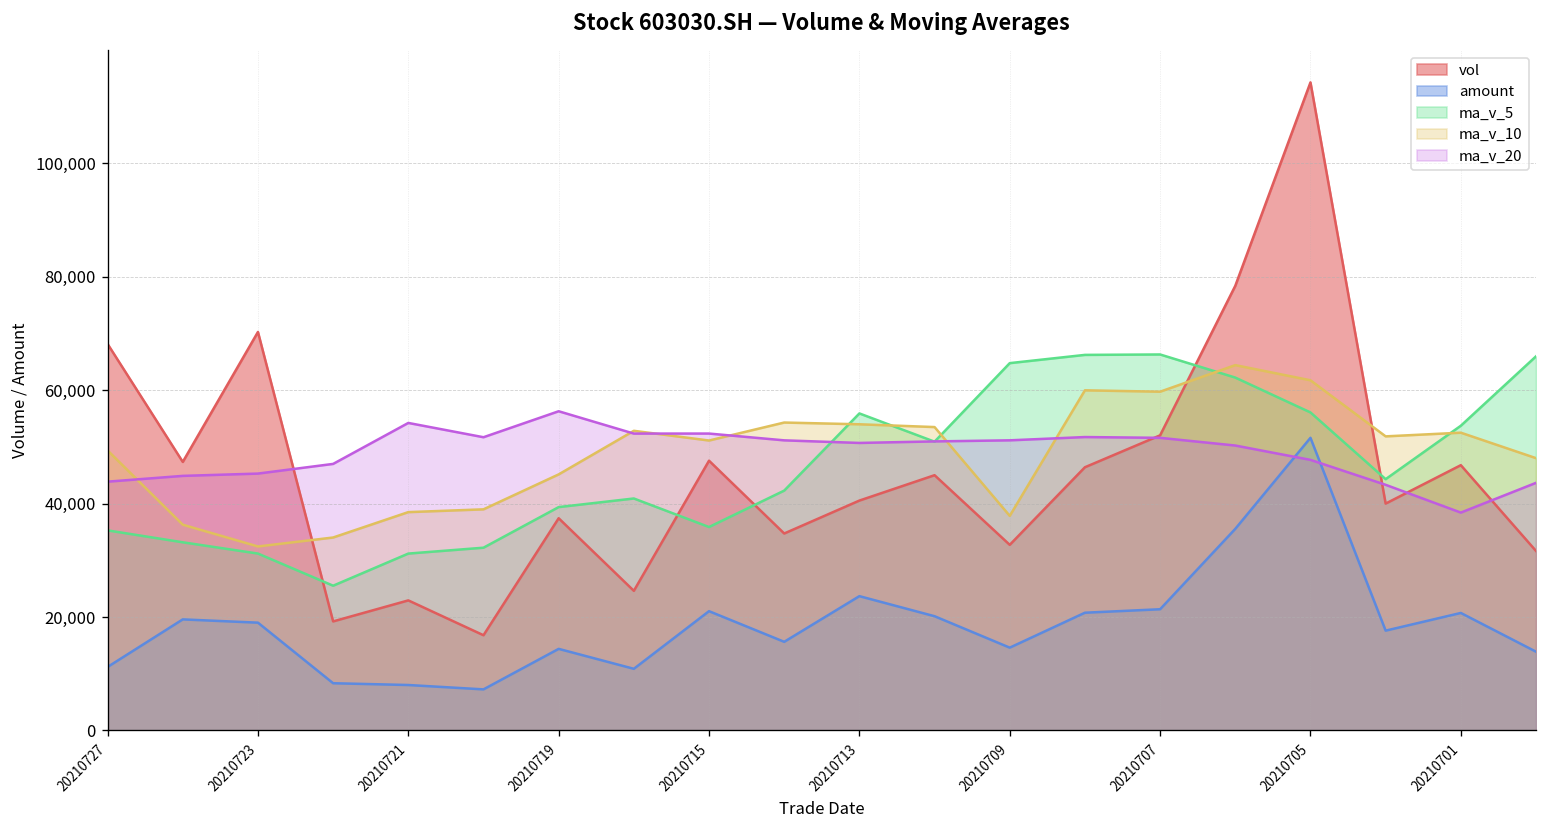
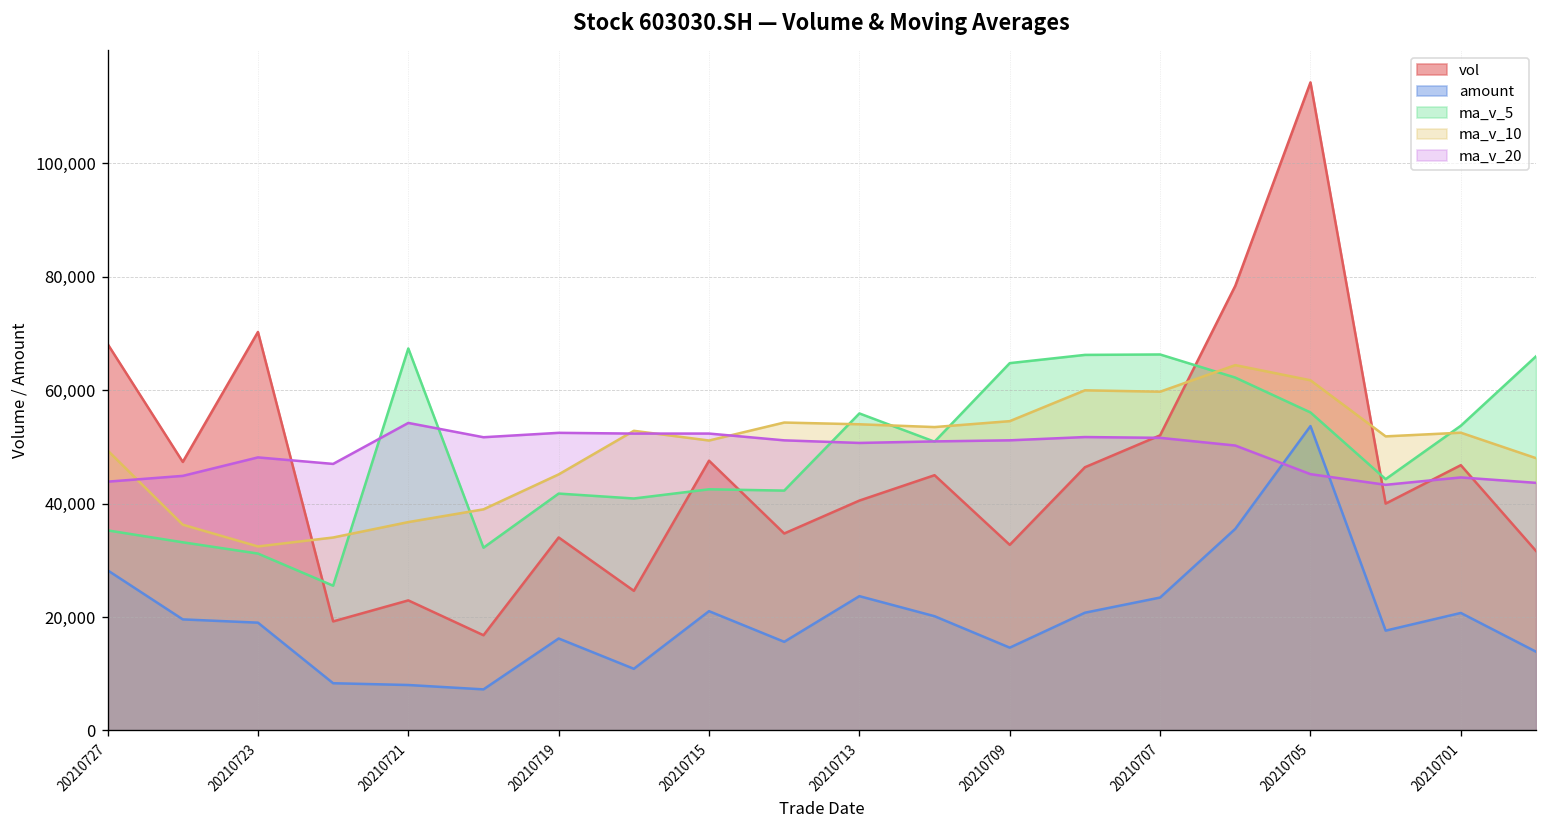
amount, 20210727: 11,000 -> 28,000
ma_v_20, 20210723: 45,000 -> 48,000
ma_v_5, 20210721: 31,000 -> 67,000
ma_v_10, 20210721: 39,000 -> 37,000
vol, 20210719: 37,000 -> 34,000
amount, 20210719: 14,000 -> 16,000
ma_v_5, 20210719: 39,000 -> 42,000
ma_v_20, 20210719: 56,000 -> 52,000
ma_v_5, 20210715: 36,000 -> 43,000
ma_v_10, 20210709: 38,000 -> 55,000
amount, 20210707: 21,000 -> 23,000
amount, 20210705: 52,000 -> 54,000
ma_v_20, 20210705: 48,000 -> 45,000
ma_v_20, 20210701: 38,000 -> 45,000
